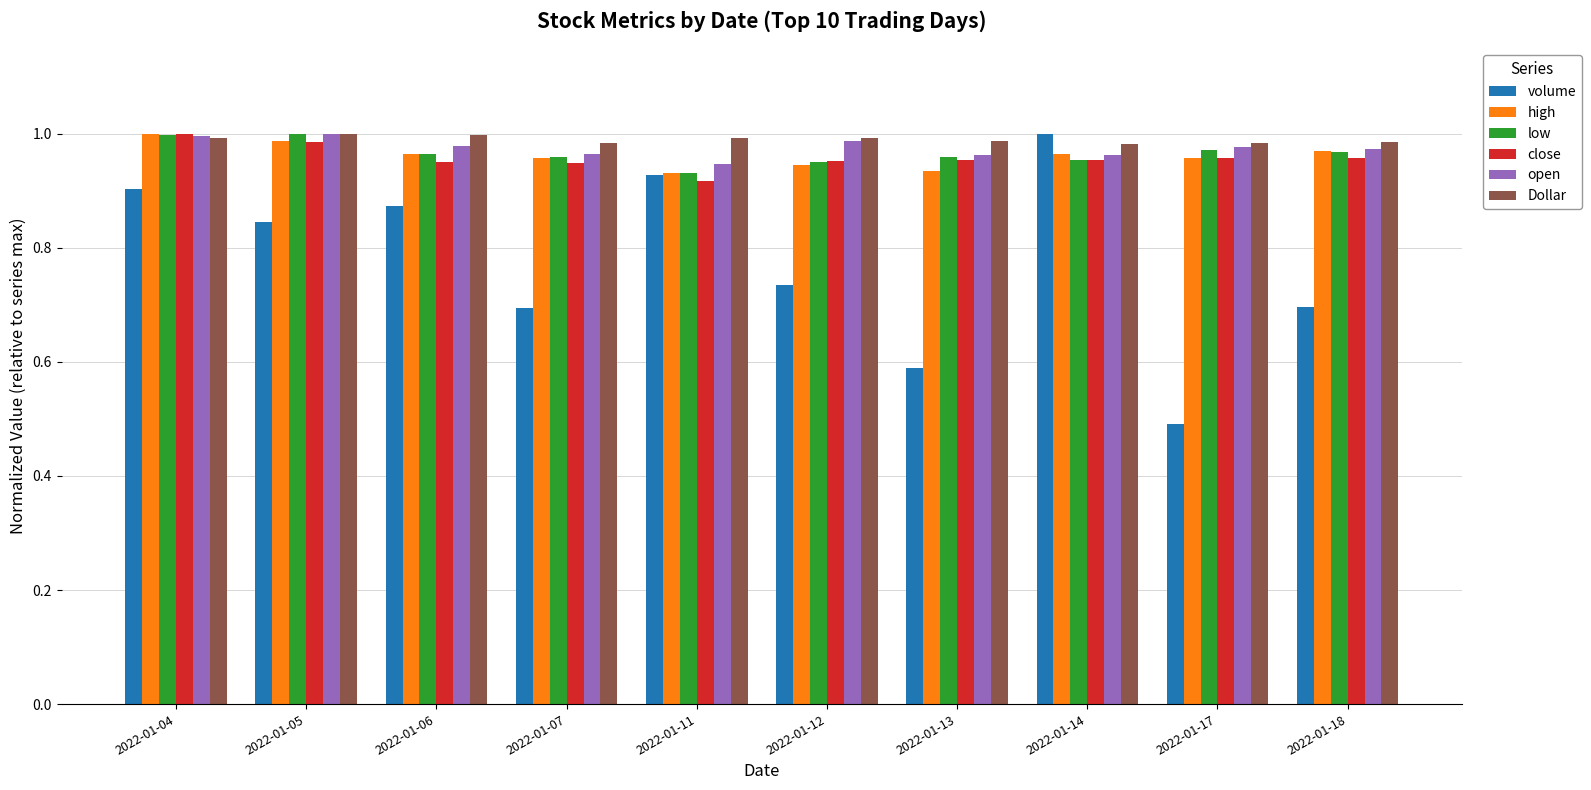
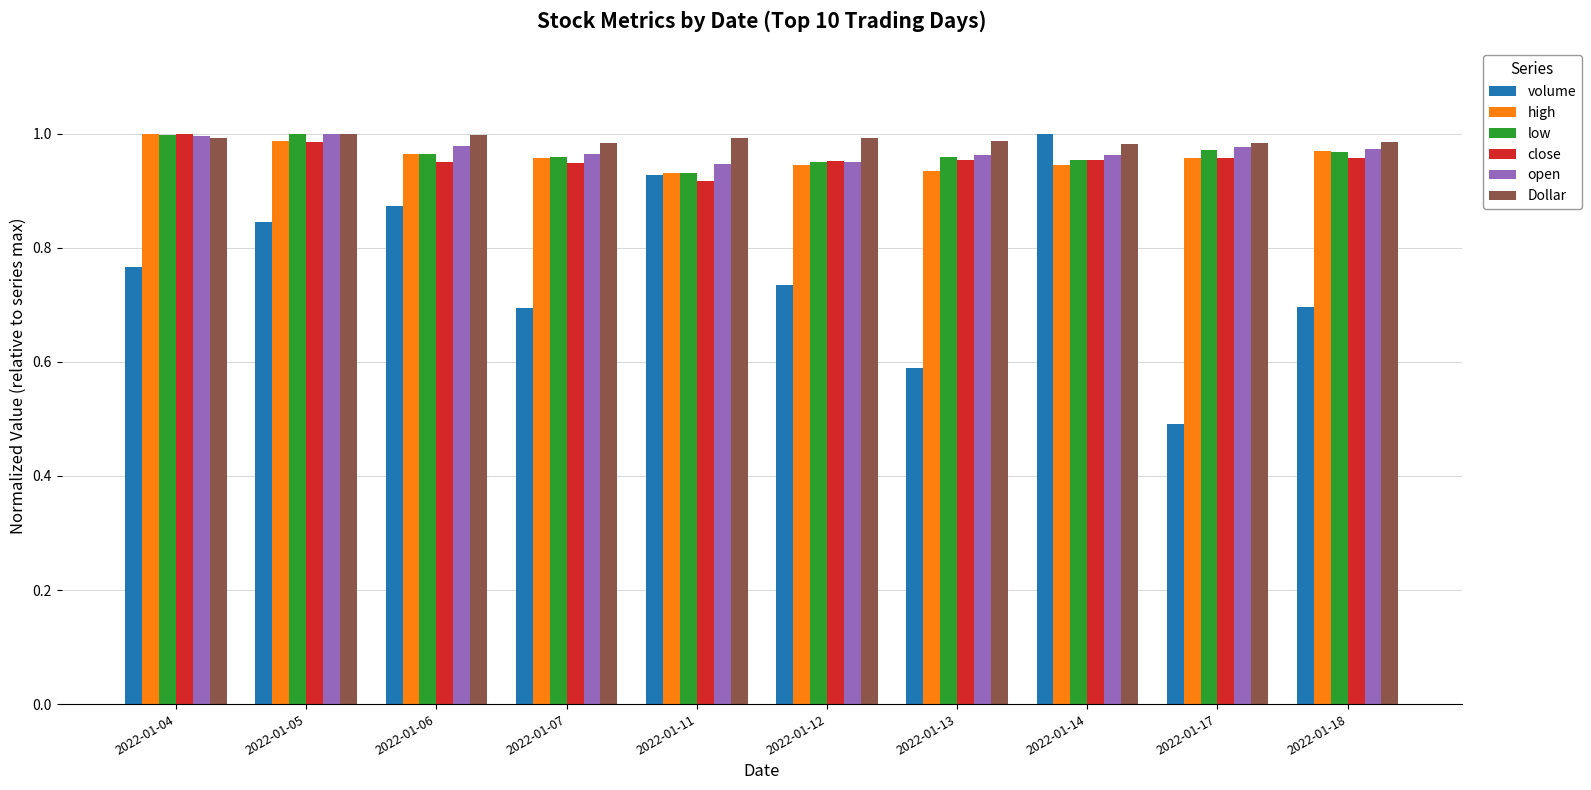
volume, 2022-01-04: 0.90 -> 0.77
open, 2022-01-12: 0.99 -> 0.95
high, 2022-01-14: 0.96 -> 0.95
